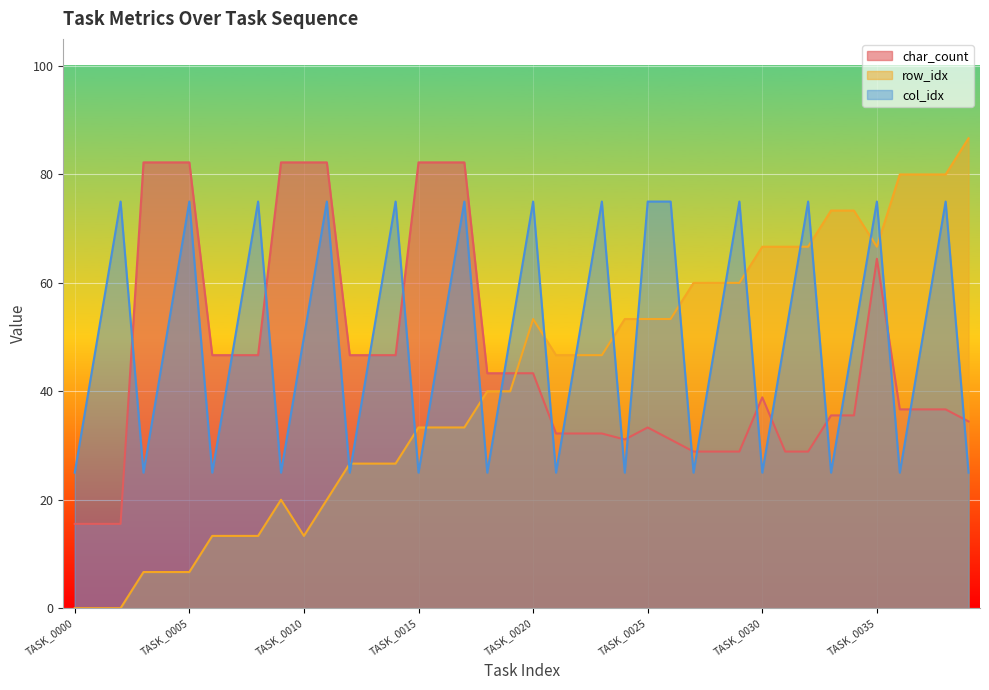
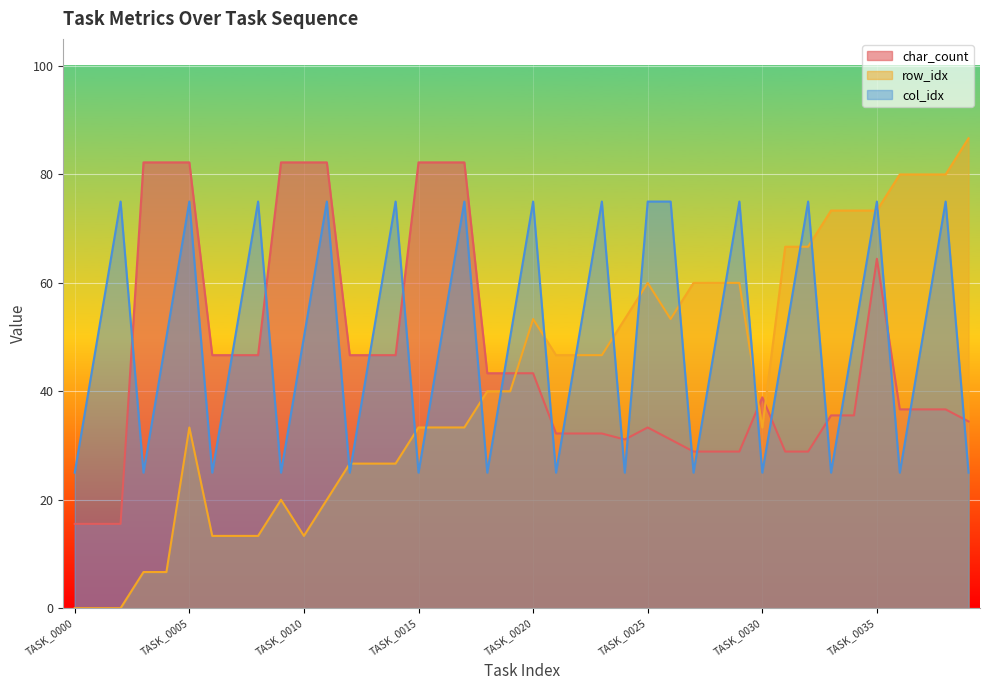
row_idx, TASK_0005: 7 -> 33
row_idx, TASK_0025: 53 -> 60
row_idx, TASK_0030: 67 -> 33
row_idx, TASK_0035: 67 -> 73
